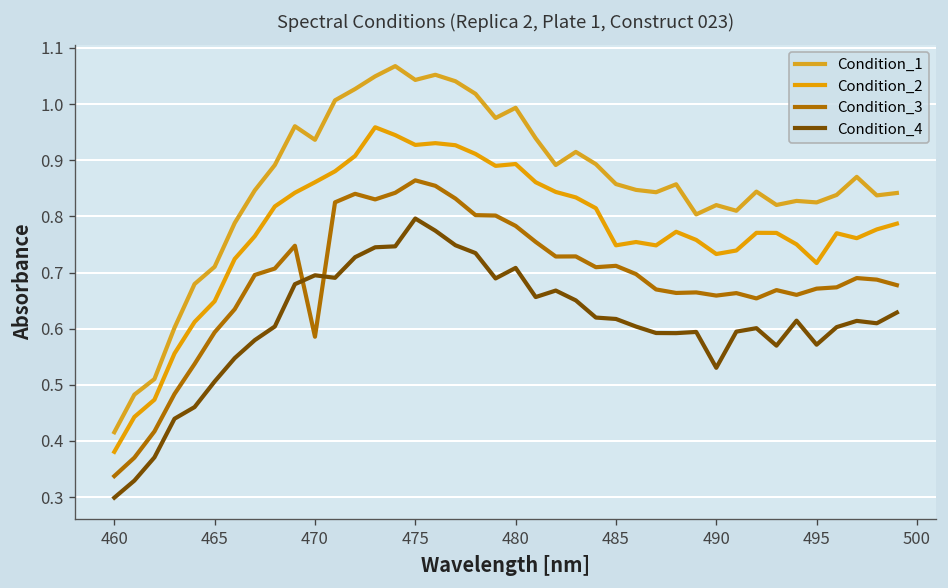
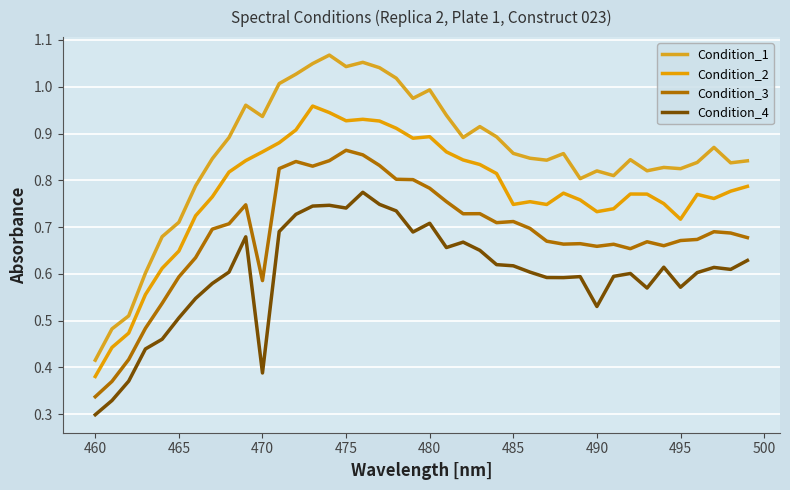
Condition_4, 470: 0.70 -> 0.39
Condition_4, 475: 0.80 -> 0.74
